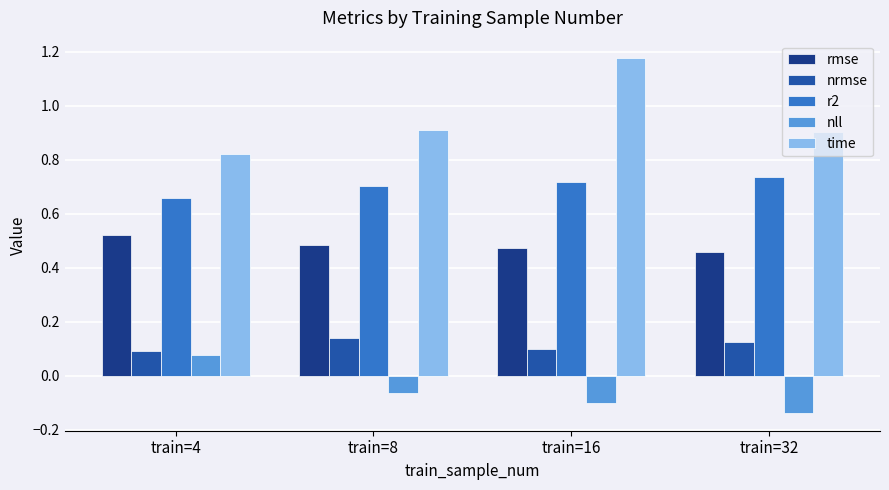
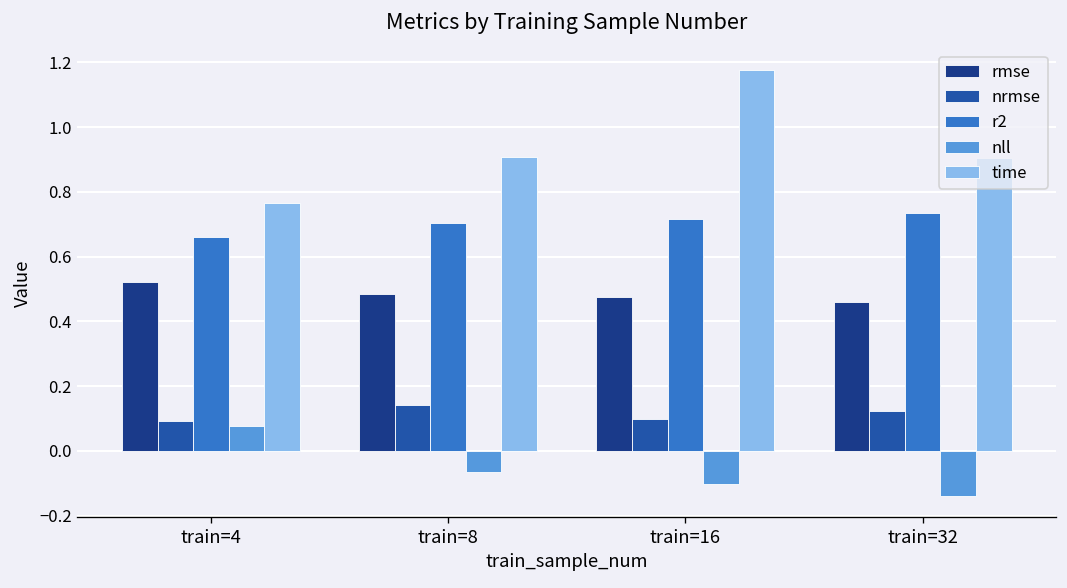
time, train=4: 0.82 -> 0.76
